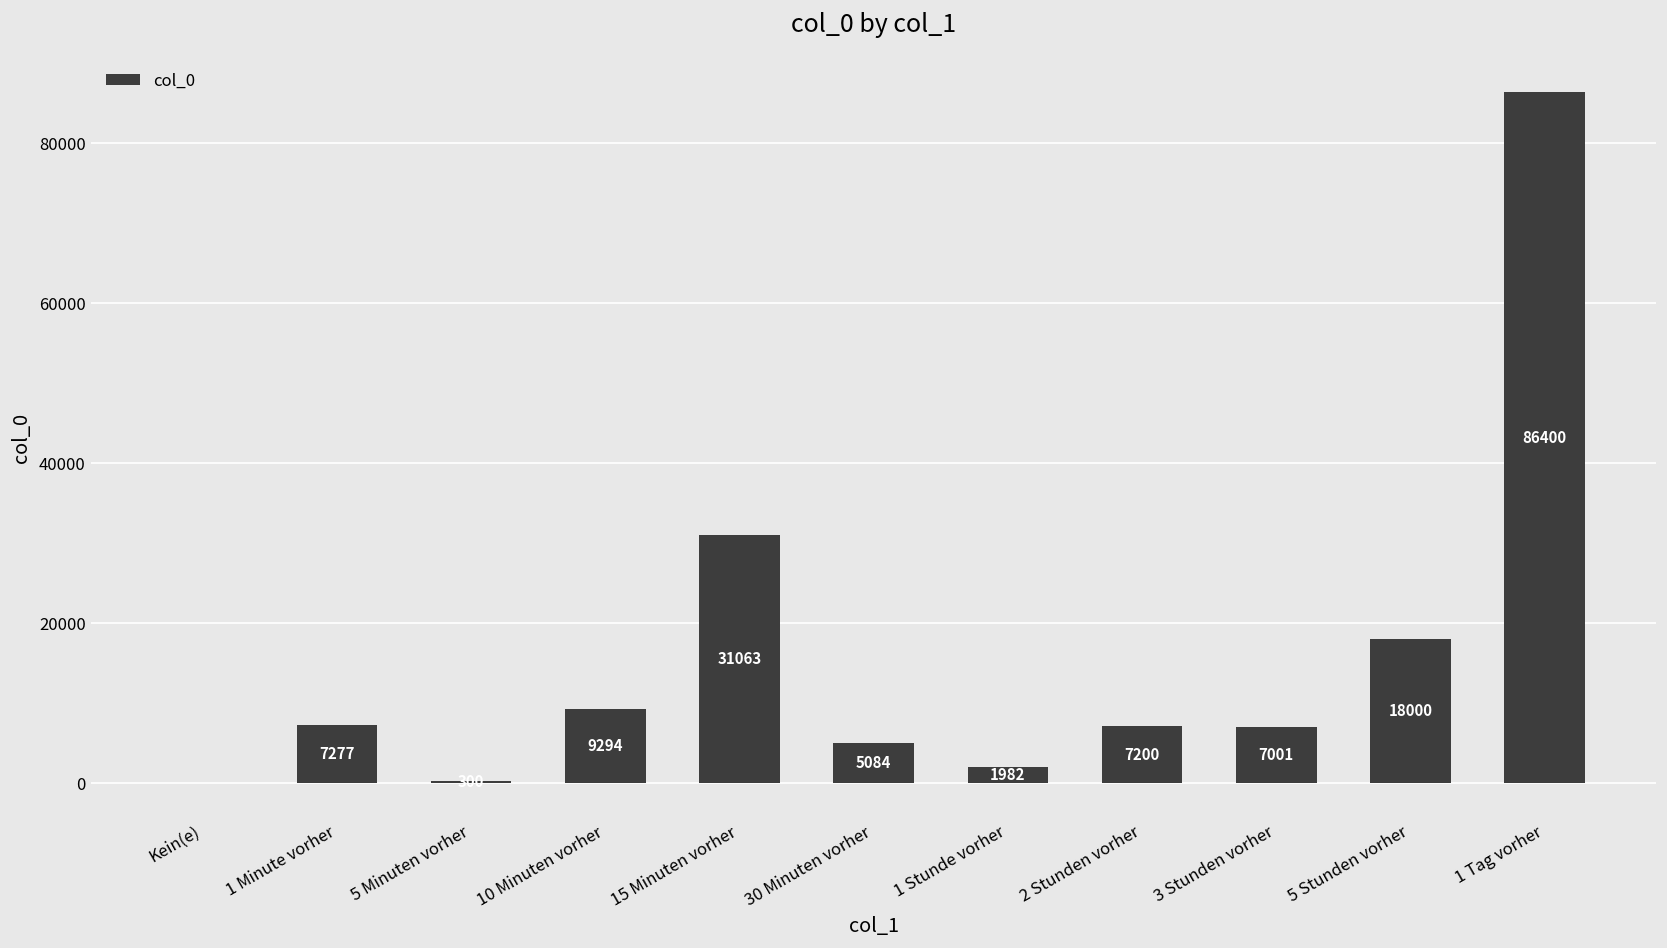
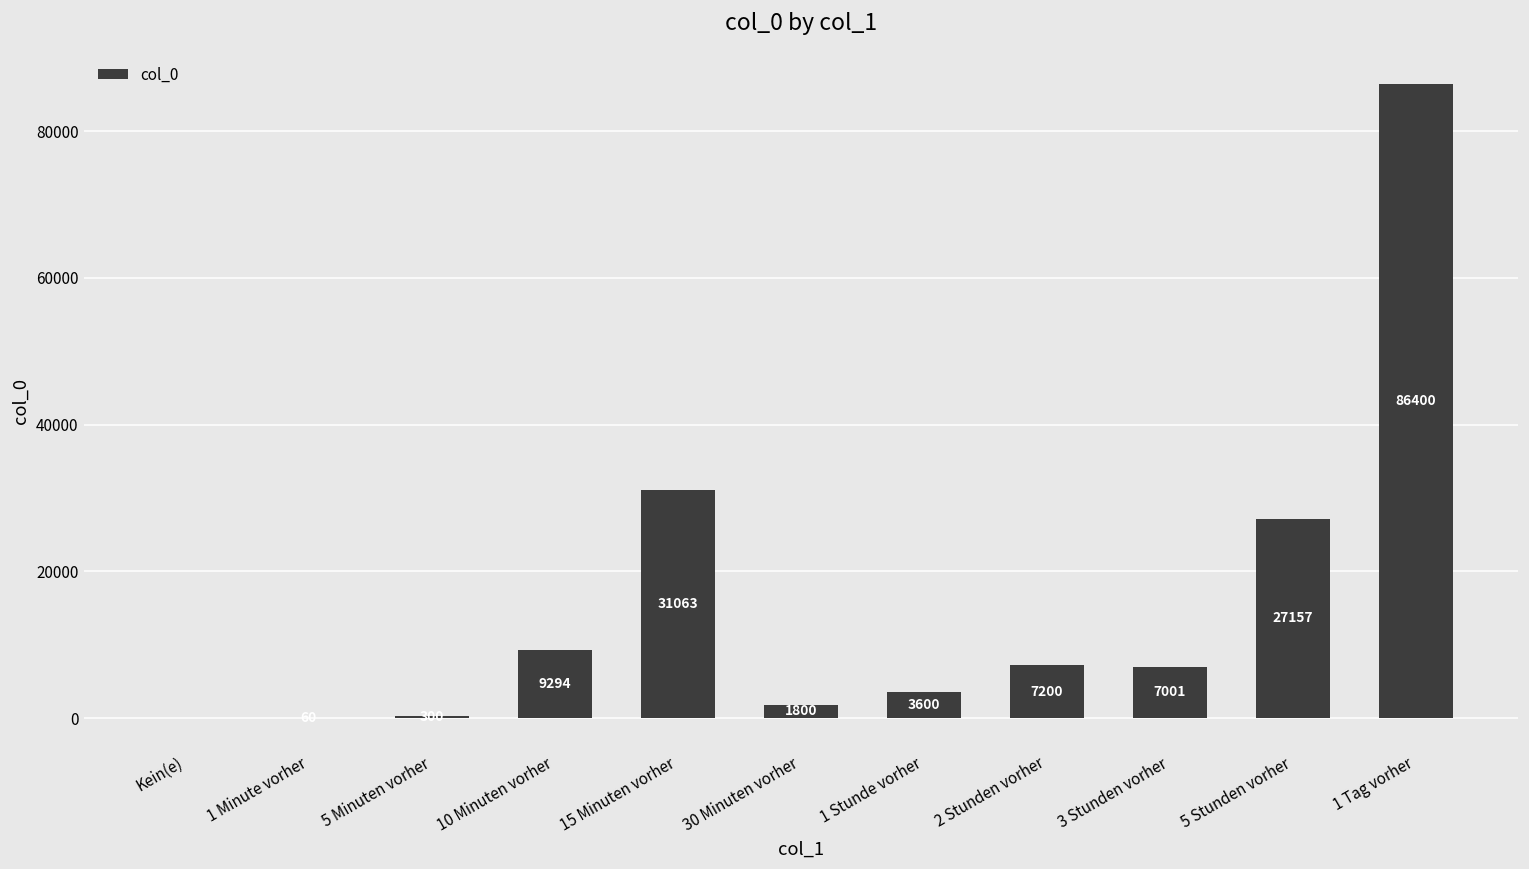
1 Minute vorher: 7000 -> 0
30 Minuten vorher: 5084 -> 1800
1 Stunde vorher: 1982 -> 3600
5 Stunden vorher: 18000 -> 27157
